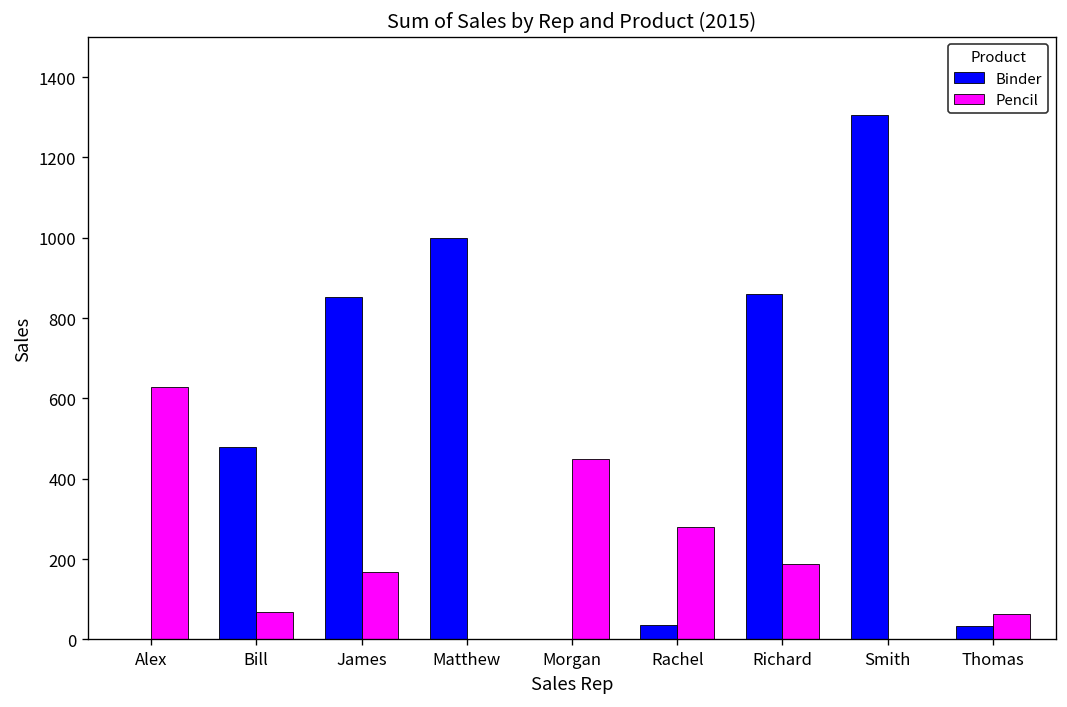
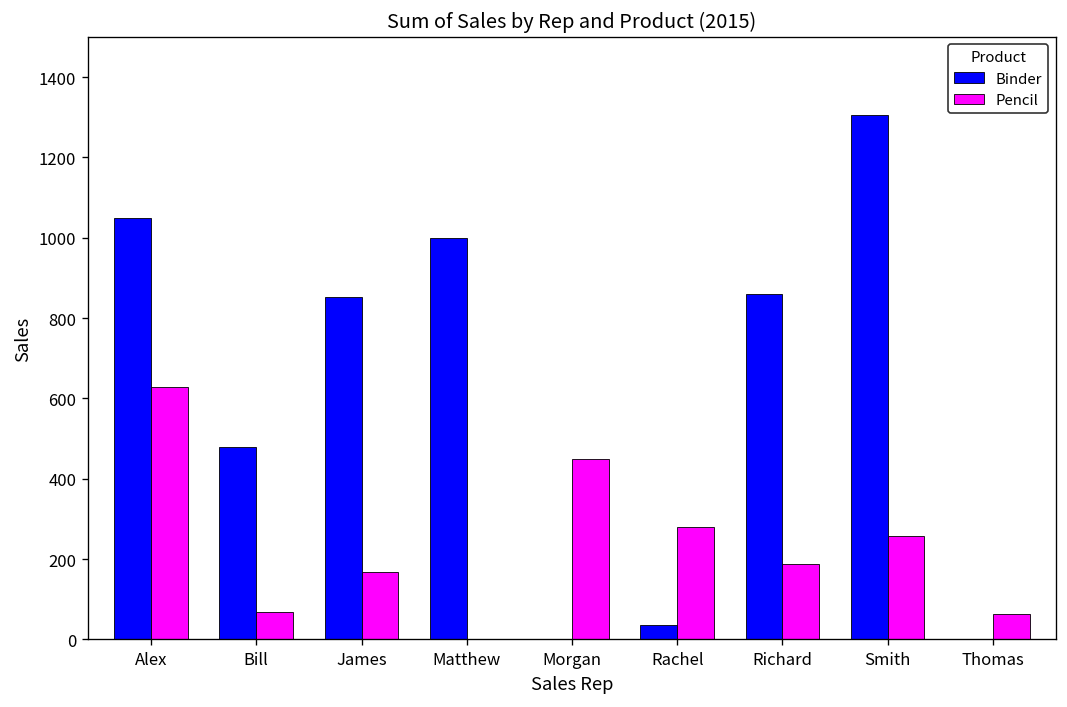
Binder, Alex: 0 -> 1050
Pencil, Smith: 0 -> 260
Binder, Thomas: 30 -> 0
